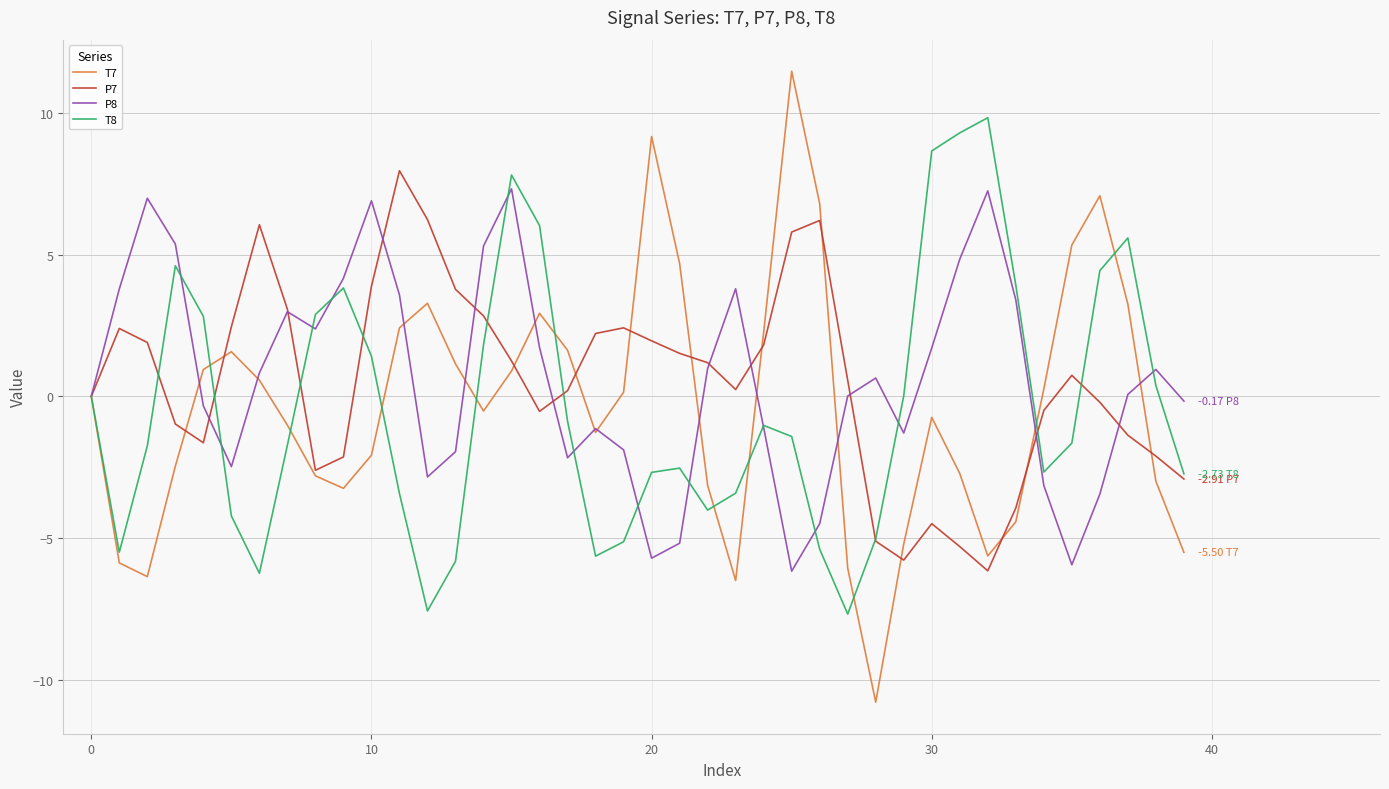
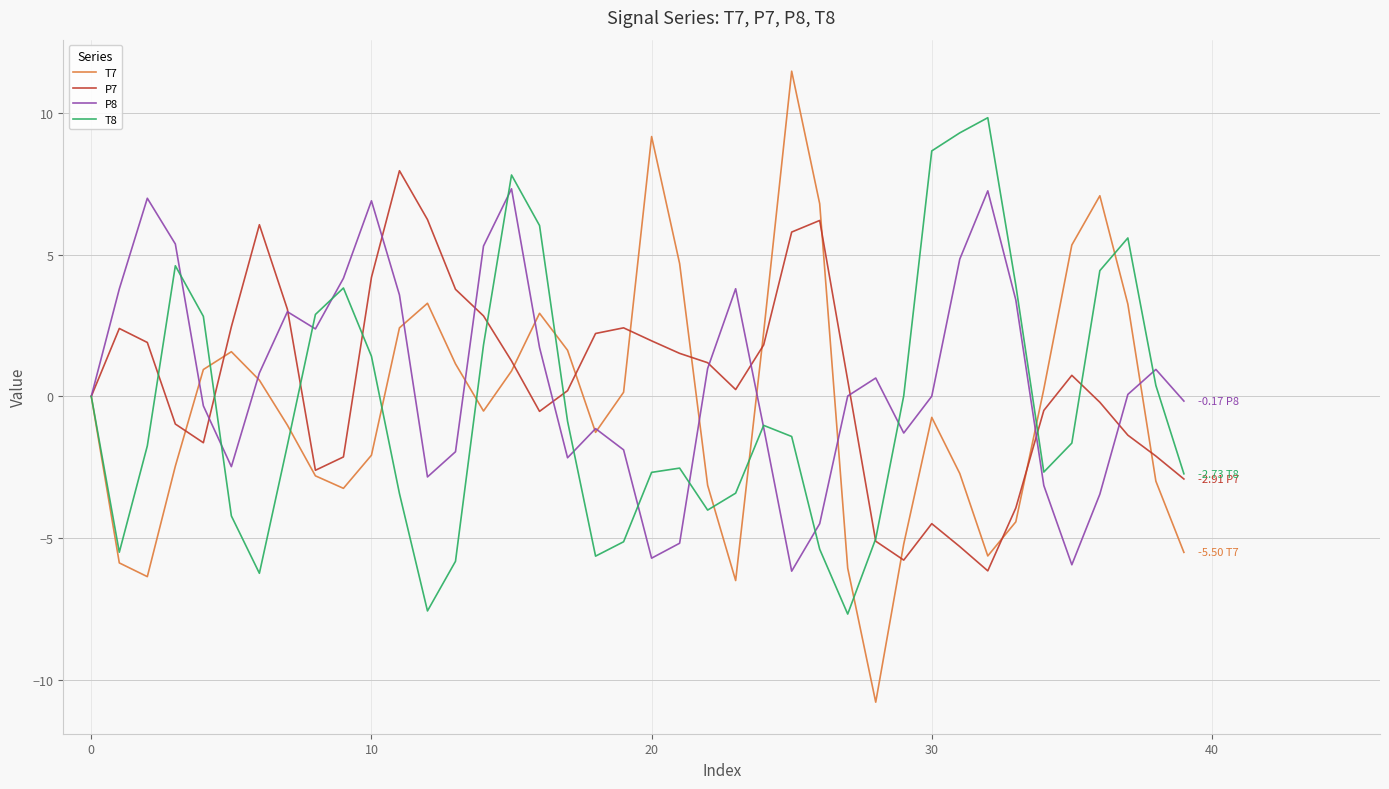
P7, 10: 3.9 -> 4.2
P8, 30: 1.7 -> 0.0
